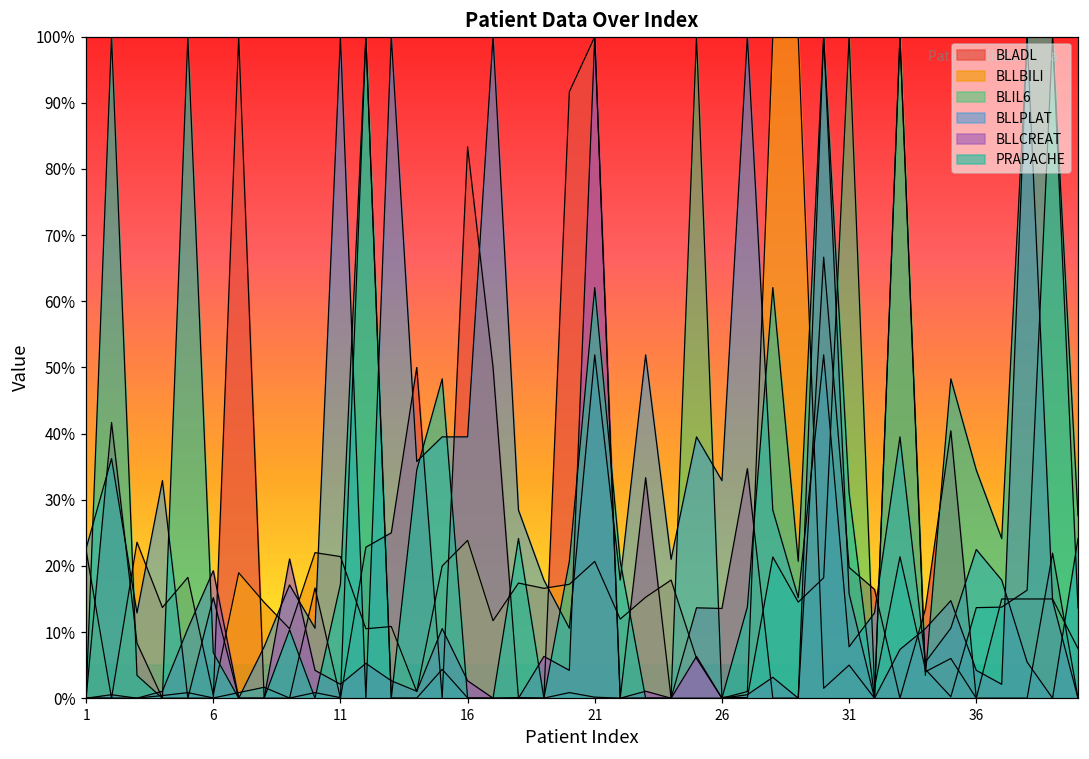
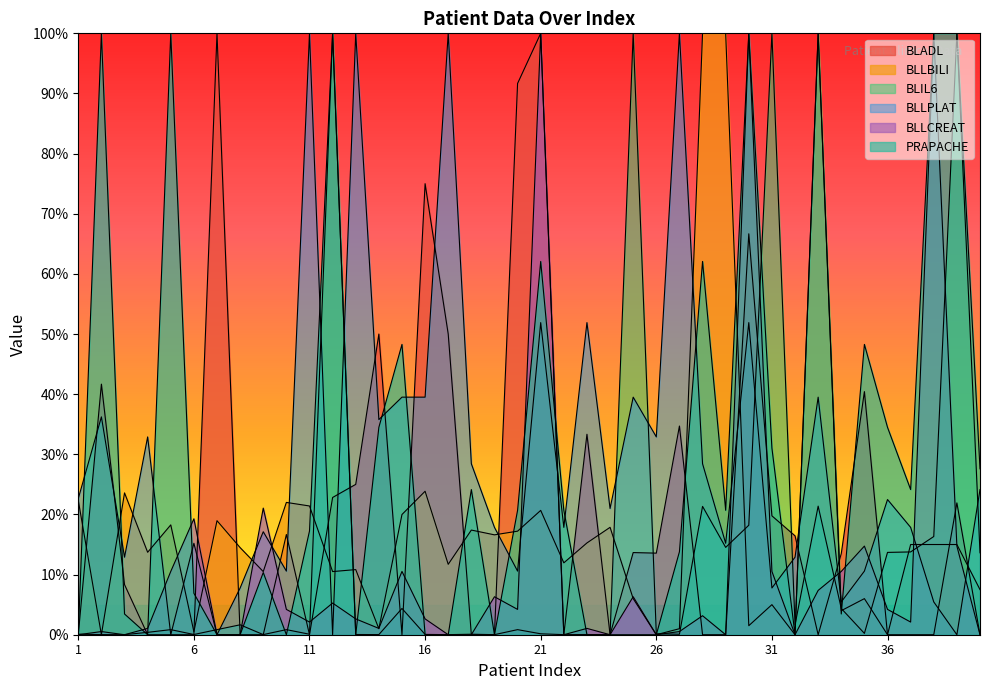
BLADL, 16: 83% -> 75%
BLLCREAT, 31: 16% -> 11%
